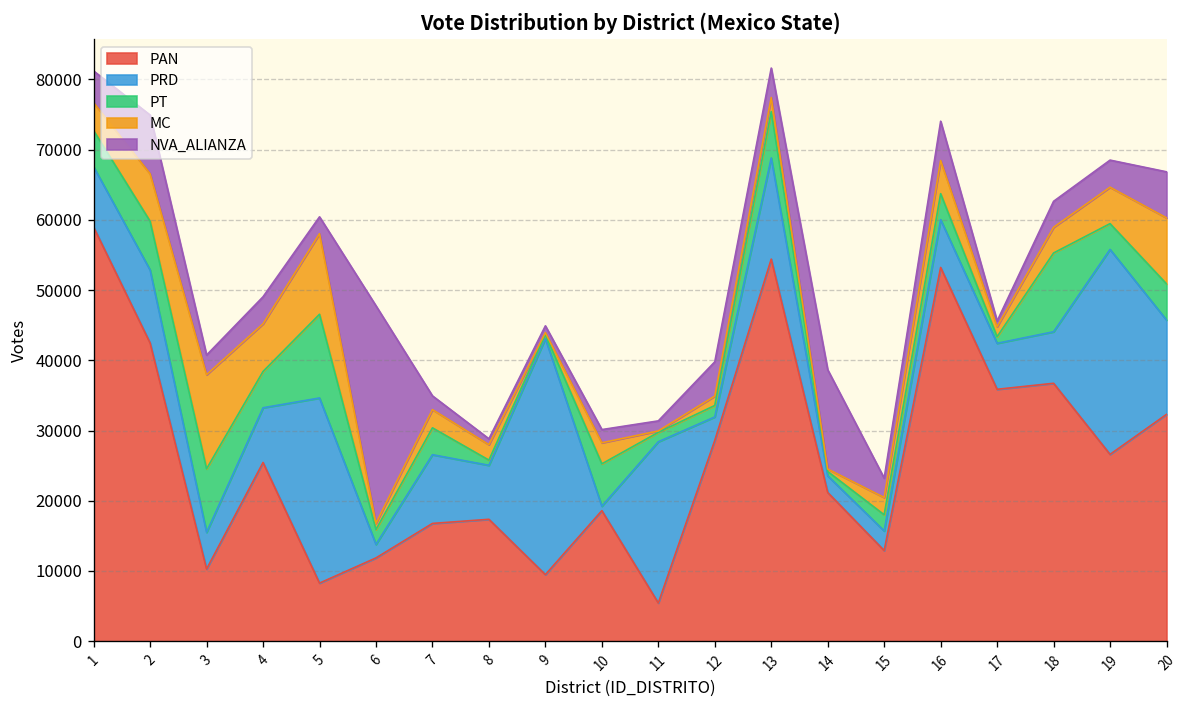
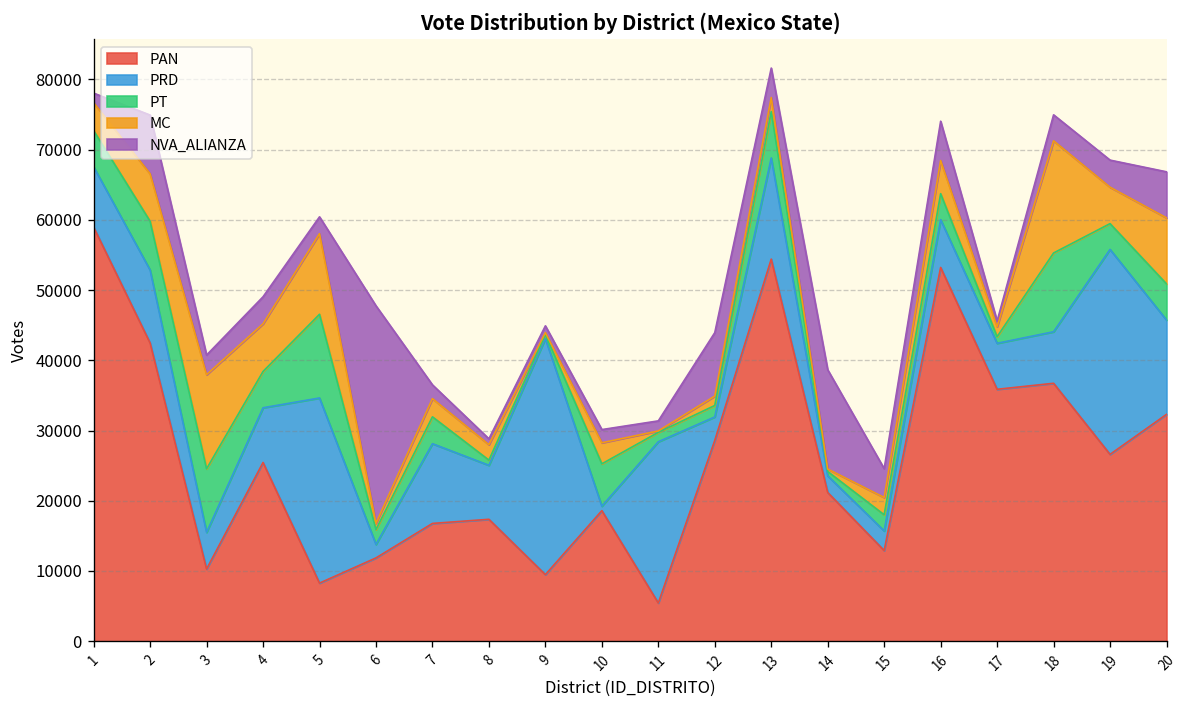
NVA_ALIANZA, 1: 5000 -> 1000
PRD, 7: 10000 -> 11000
NVA_ALIANZA, 12: 5000 -> 9000
NVA_ALIANZA, 15: 3000 -> 4000
MC, 18: 4000 -> 16000
